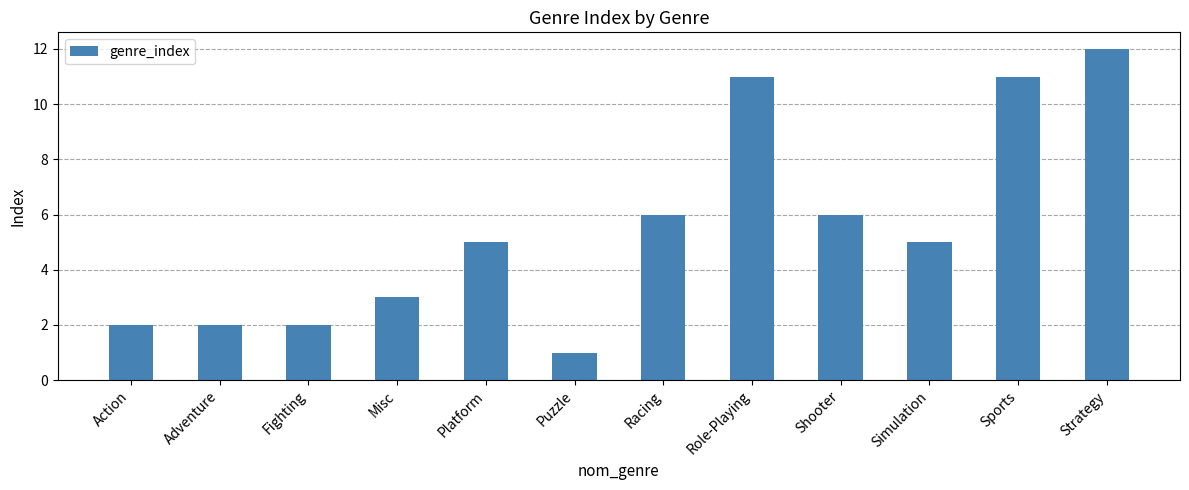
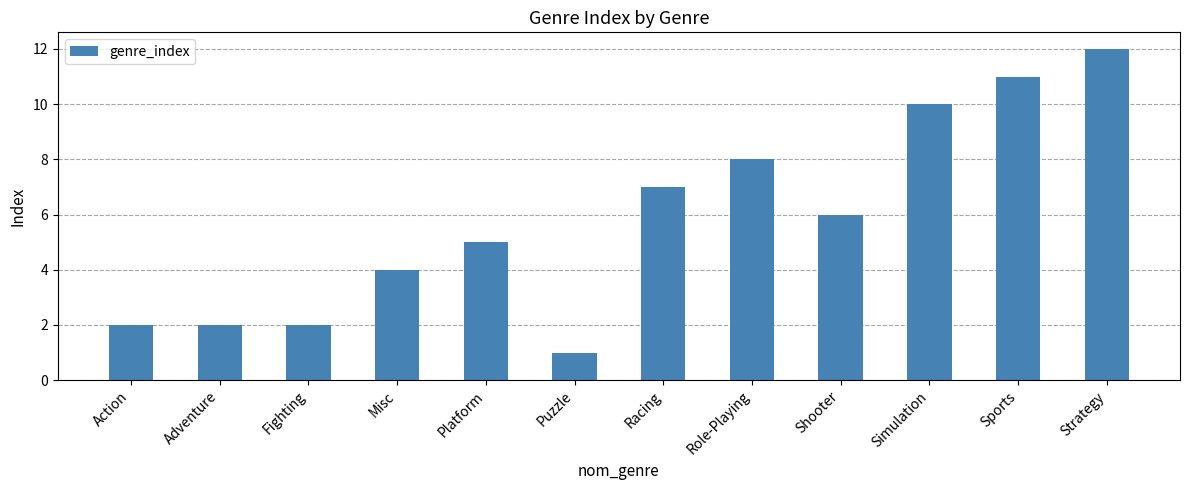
Misc: 3 -> 4
Racing: 6 -> 7
Role-Playing: 11 -> 8
Simulation: 5 -> 10
